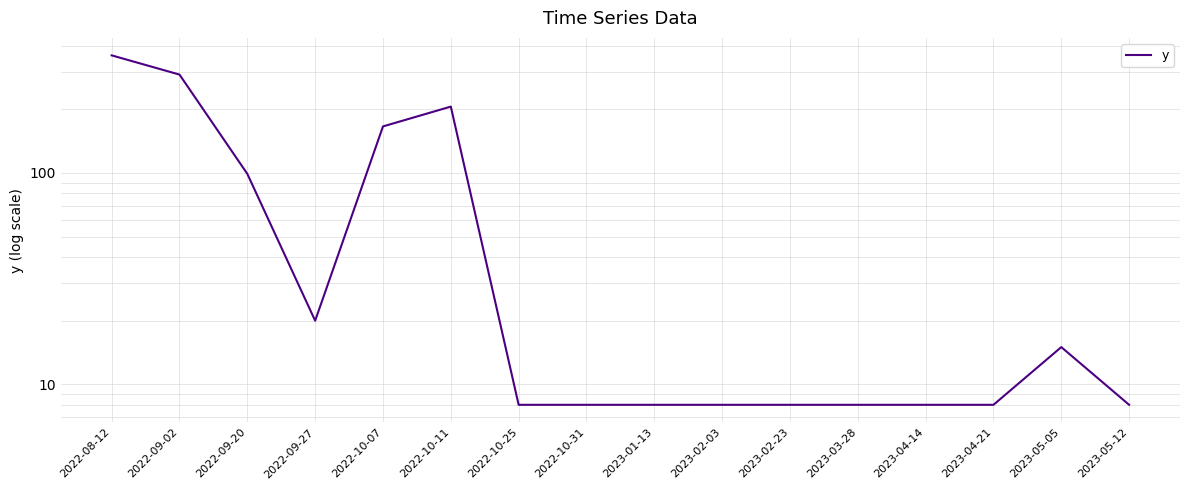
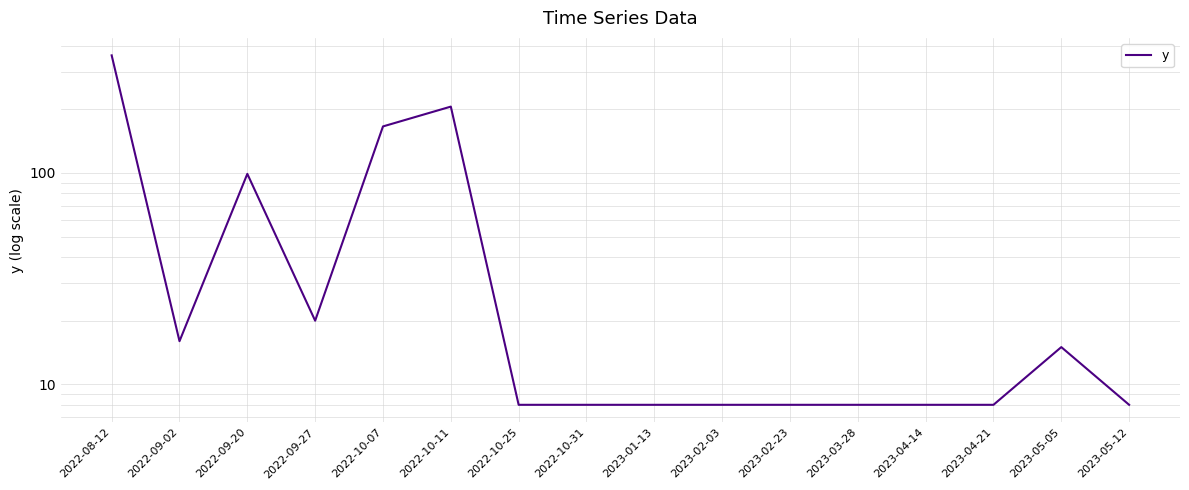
2022-09-02: 290 -> 16
